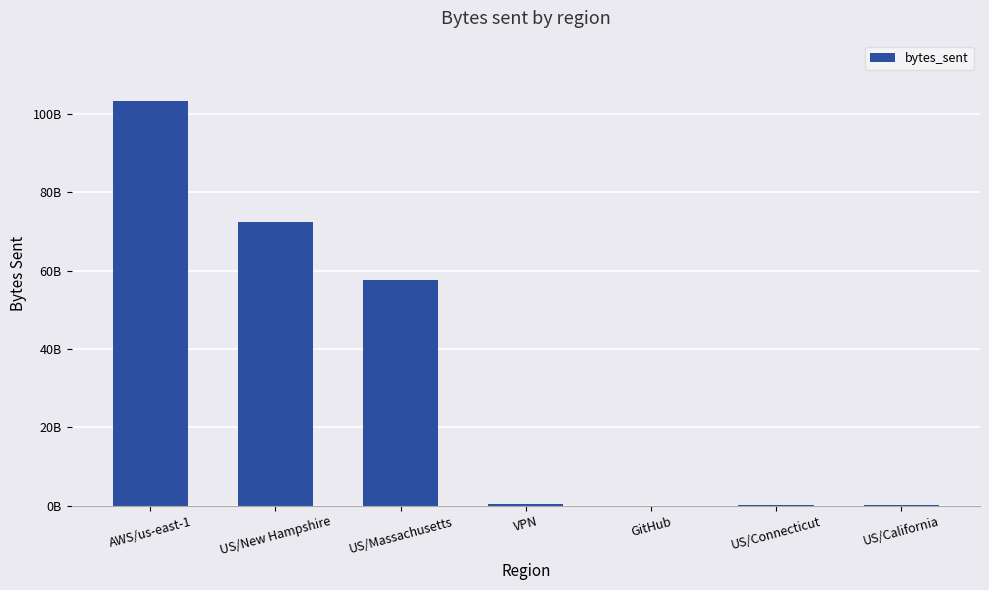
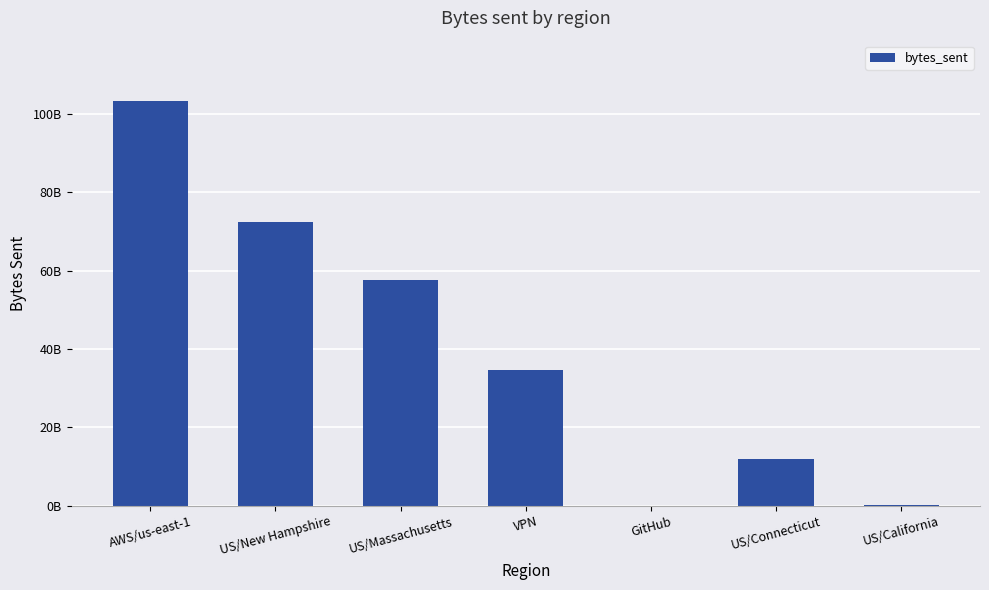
VPN: 0 -> 35000000000
US/Connecticut: 0 -> 12000000000
